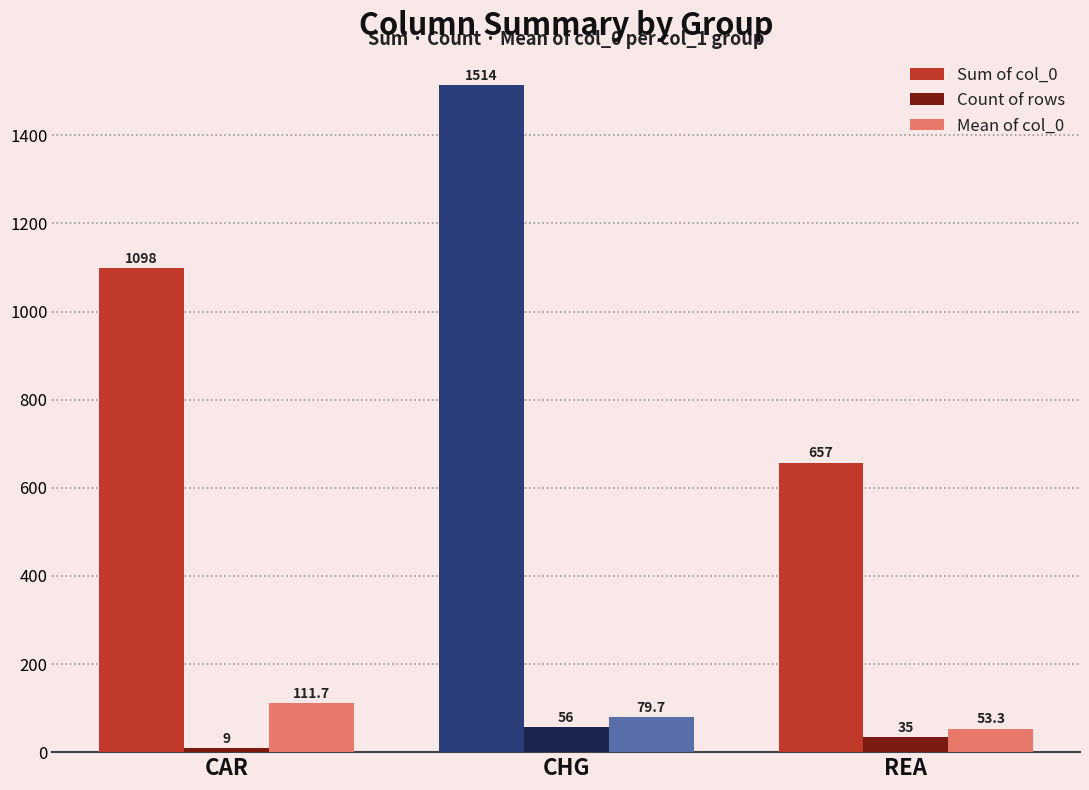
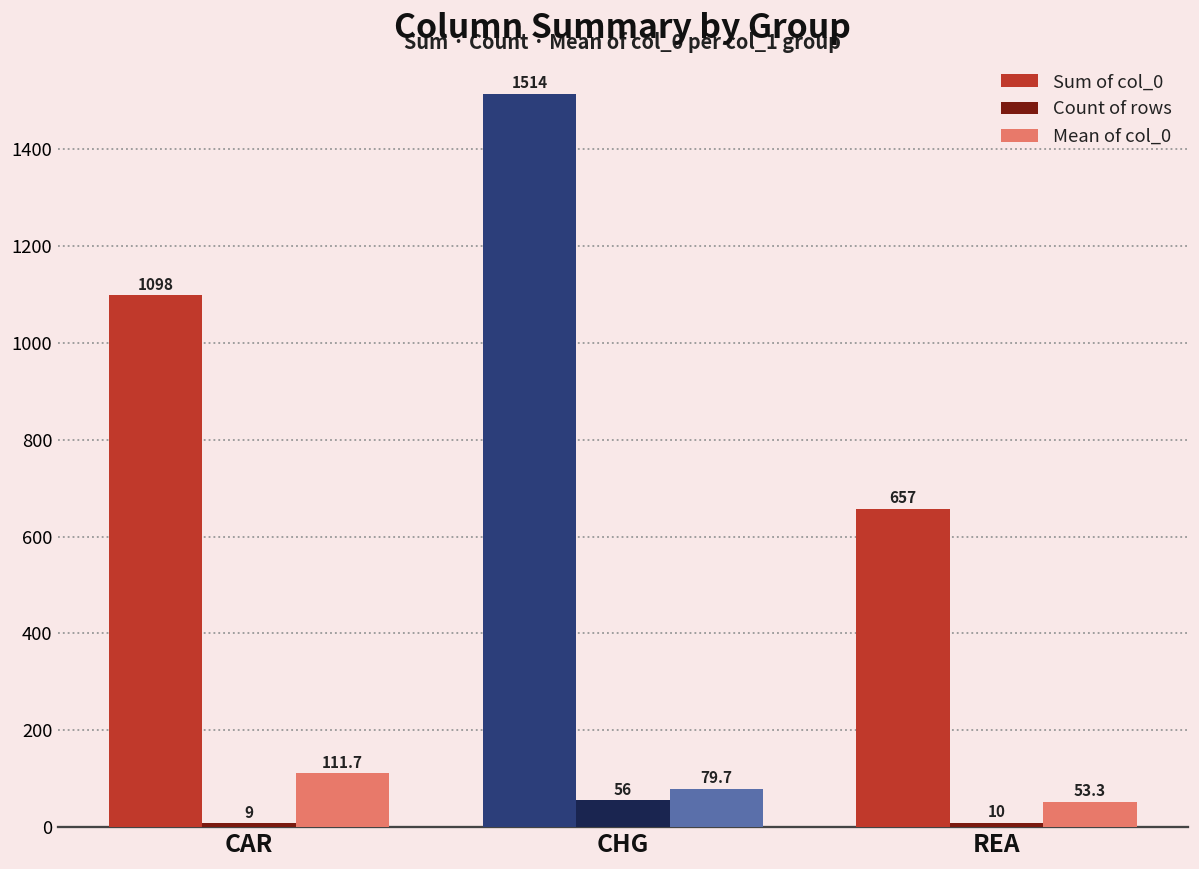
Count of rows, REA: 35 -> 10
